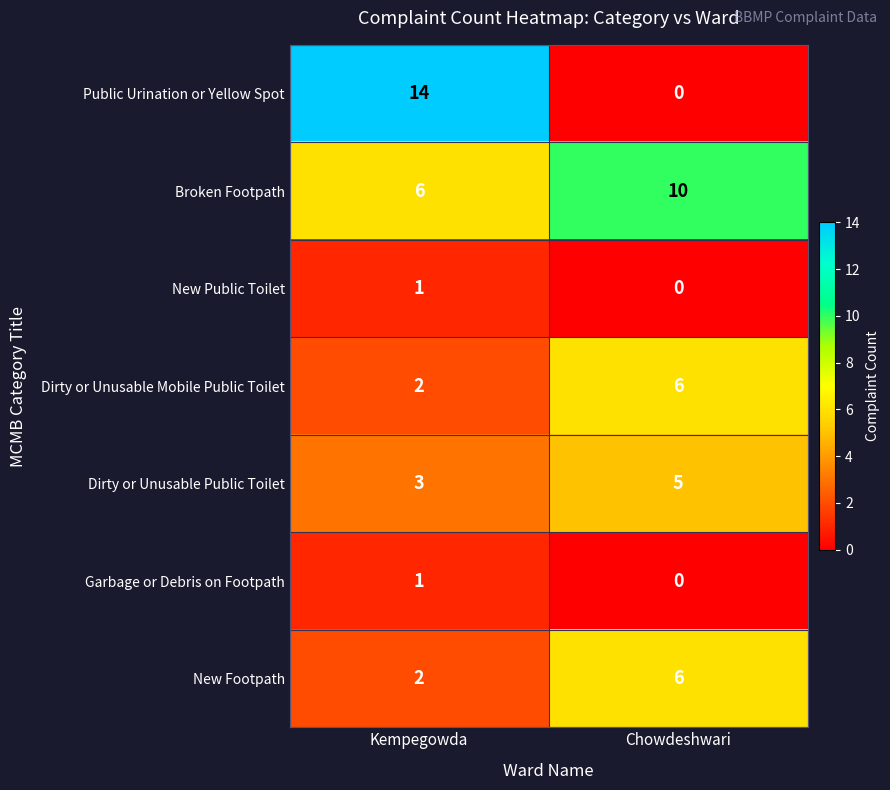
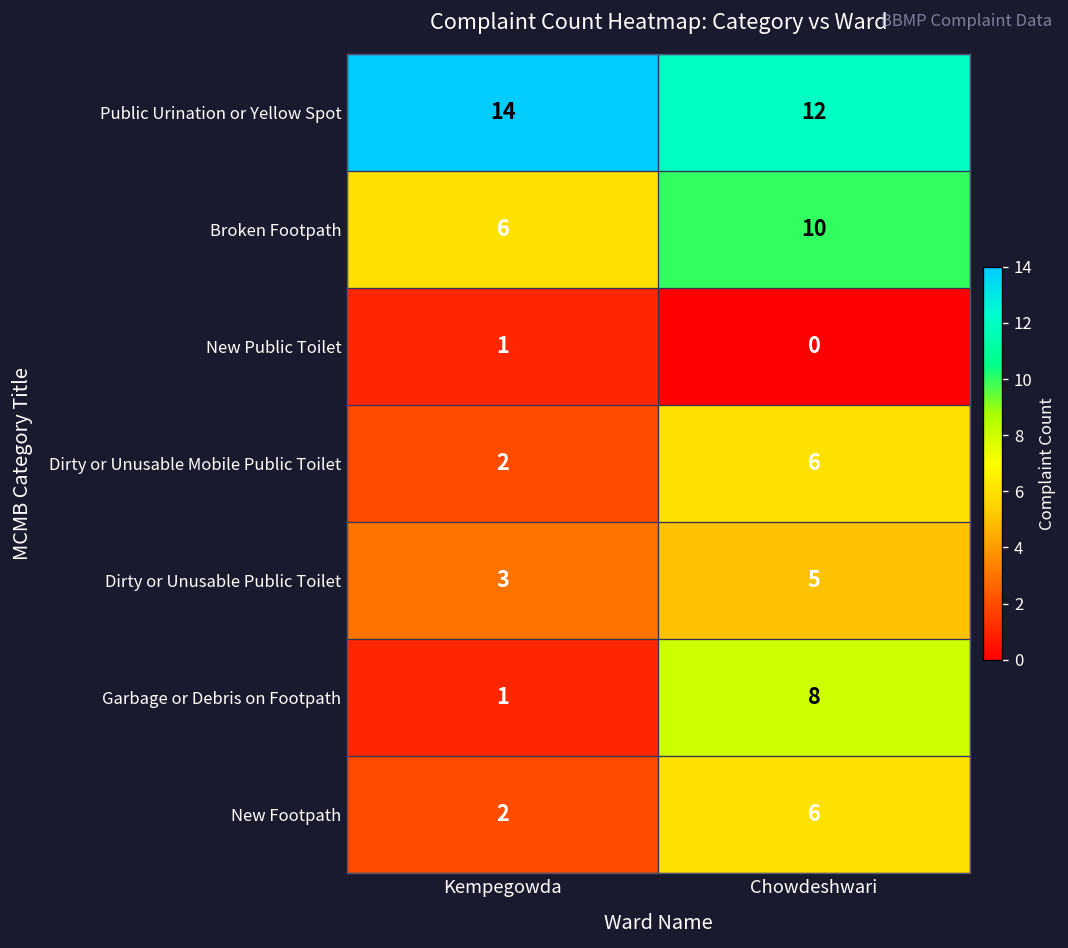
Public Urination or Yellow Spot, Chowdeshwari: 0 -> 12
Garbage or Debris on Footpath, Chowdeshwari: 0 -> 8
